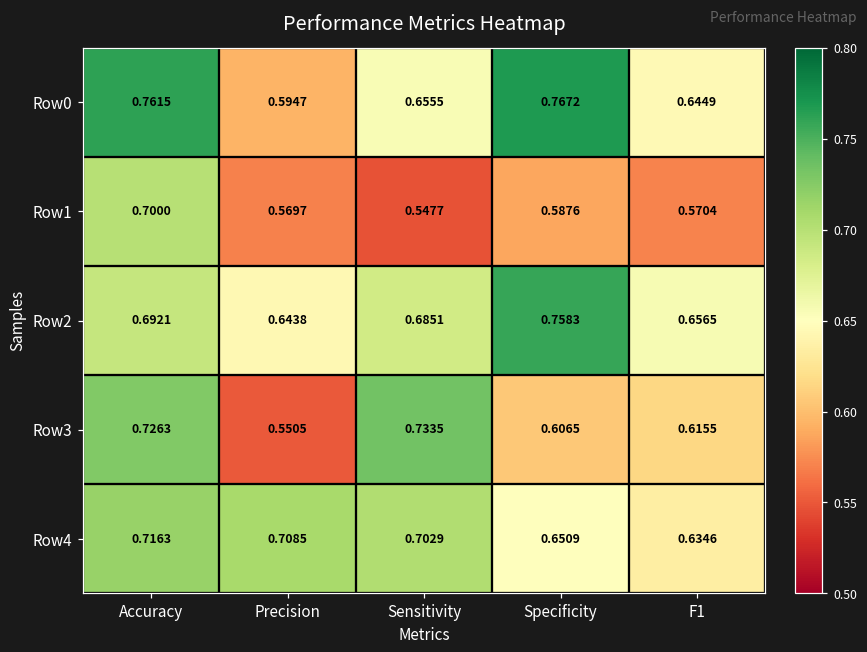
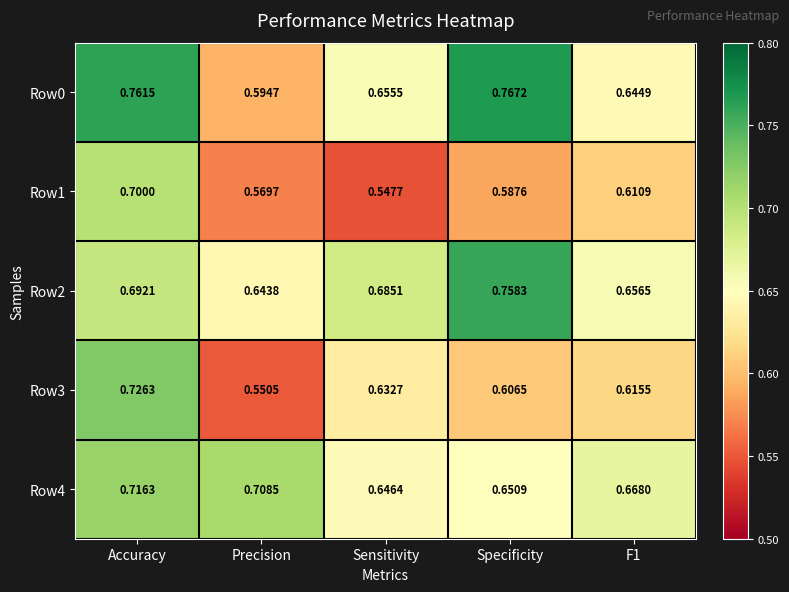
Row1, F1: 0.5704 -> 0.6109
Row3, Sensitivity: 0.7335 -> 0.6327
Row4, Sensitivity: 0.7029 -> 0.6464
Row4, F1: 0.6346 -> 0.6680
